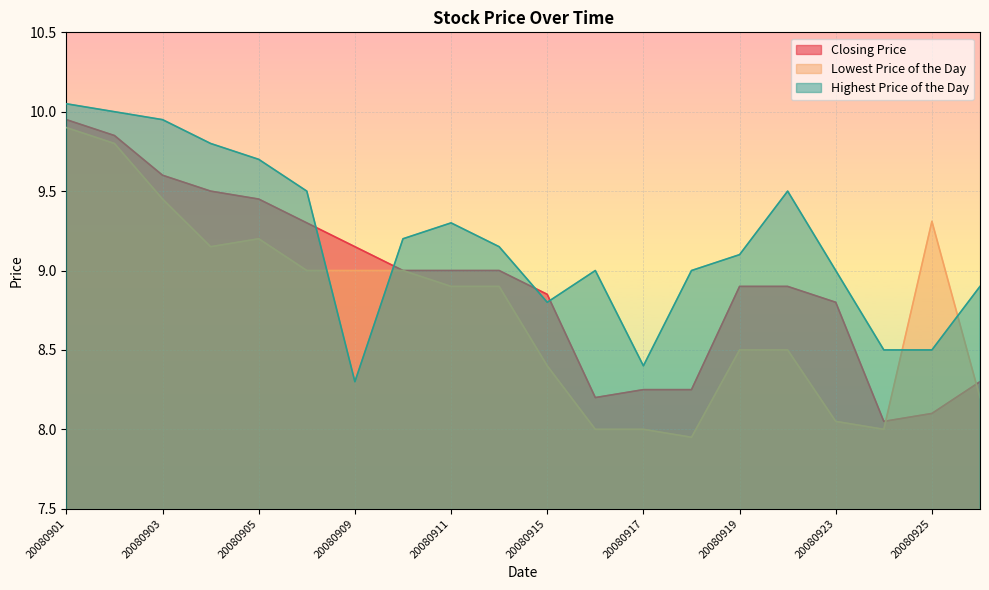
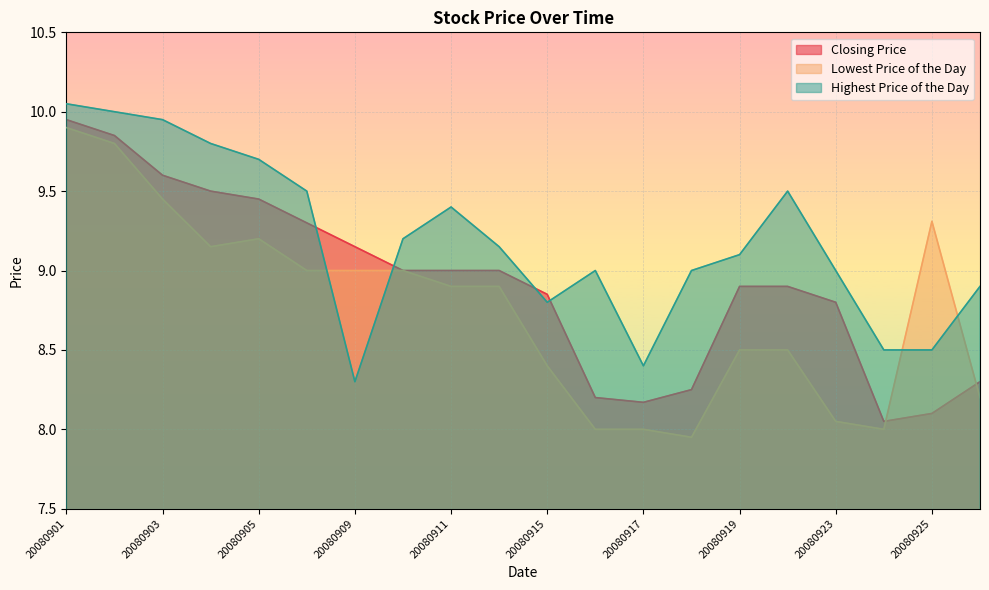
Highest Price of the Day, 20080911: 9.3 -> 9.4
Closing Price, 20080917: 8.25 -> 8.17
